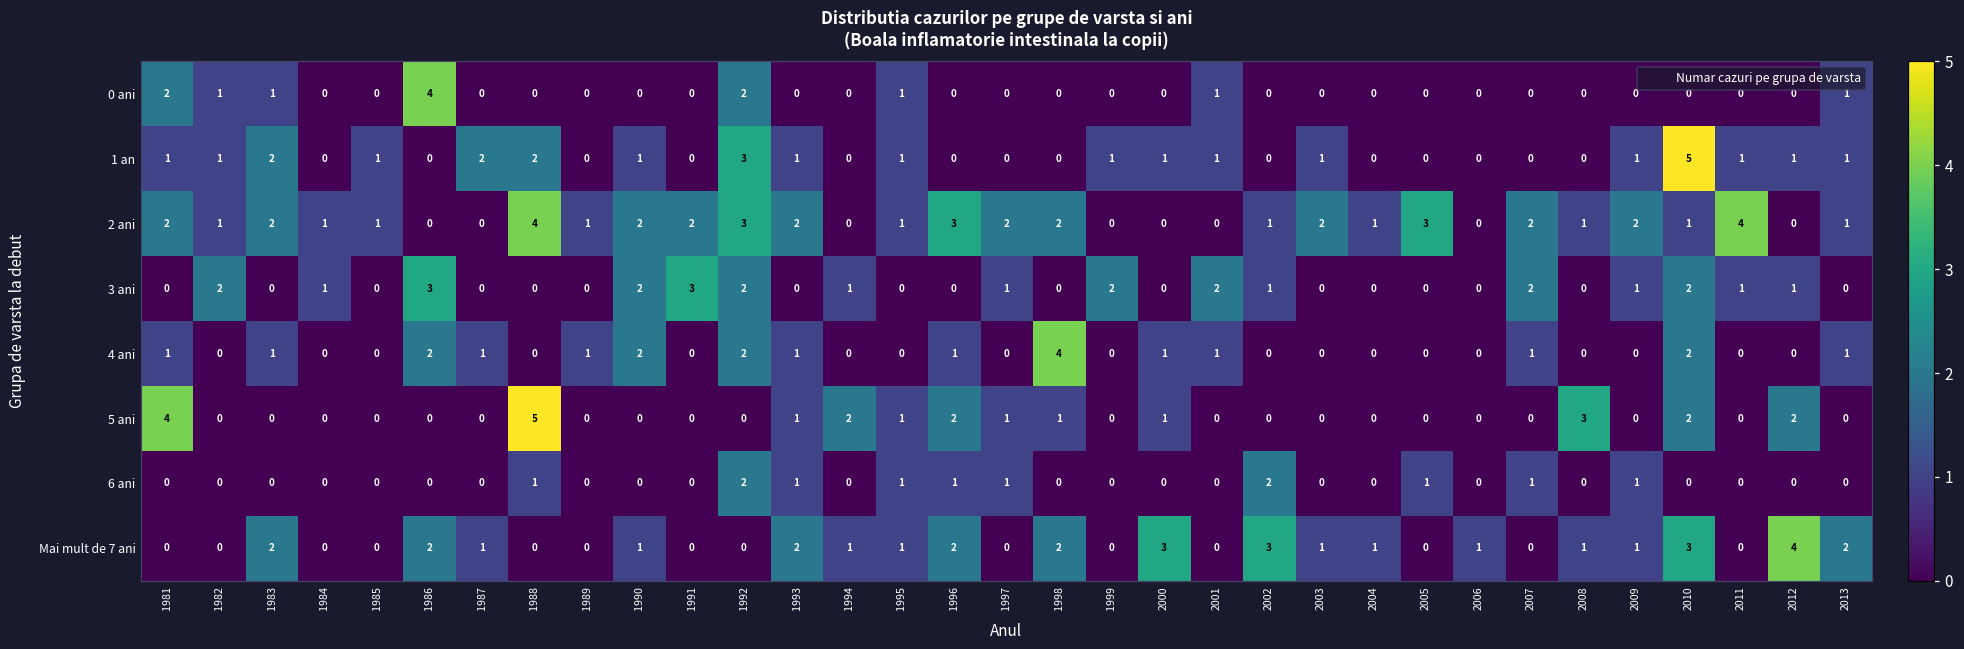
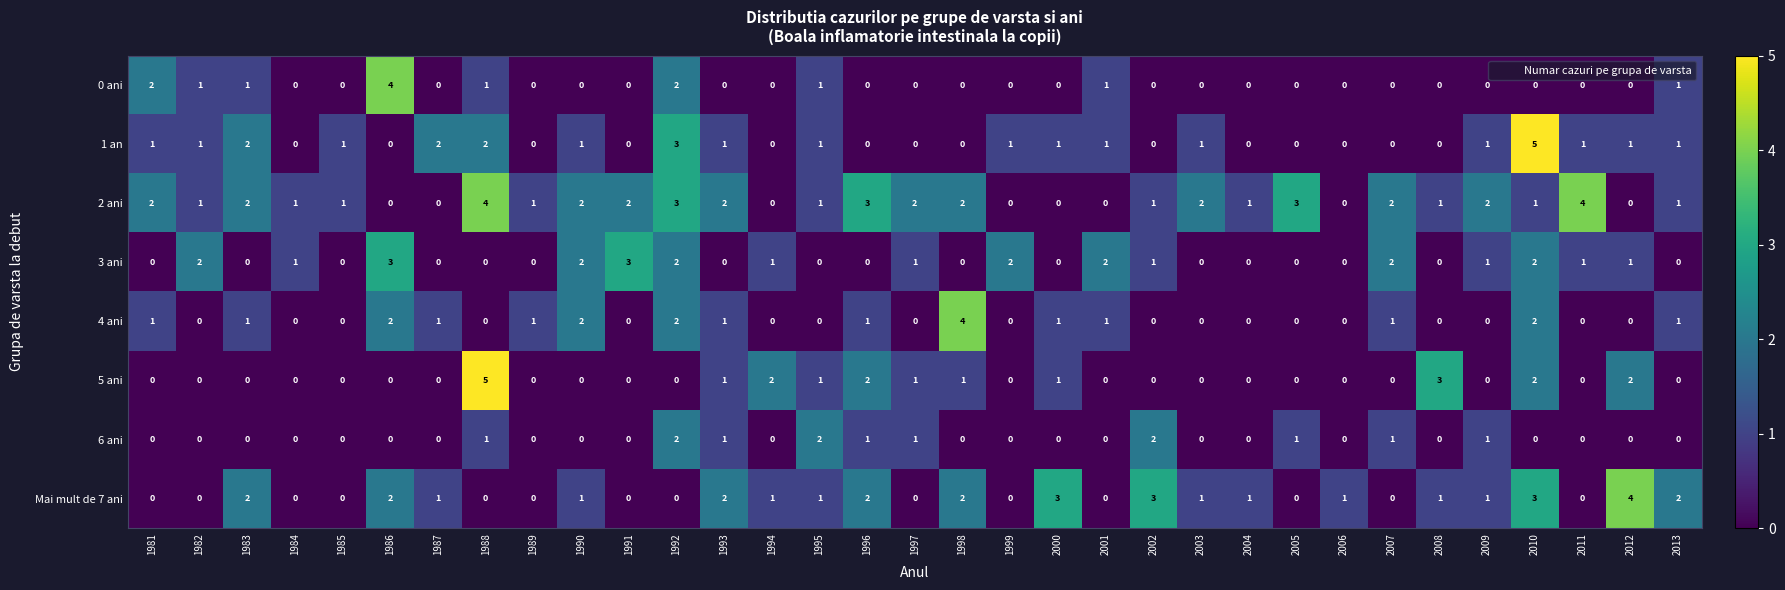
0 ani, 1988: 0 -> 1
5 ani, 1981: 4 -> 0
6 ani, 1995: 1 -> 2
